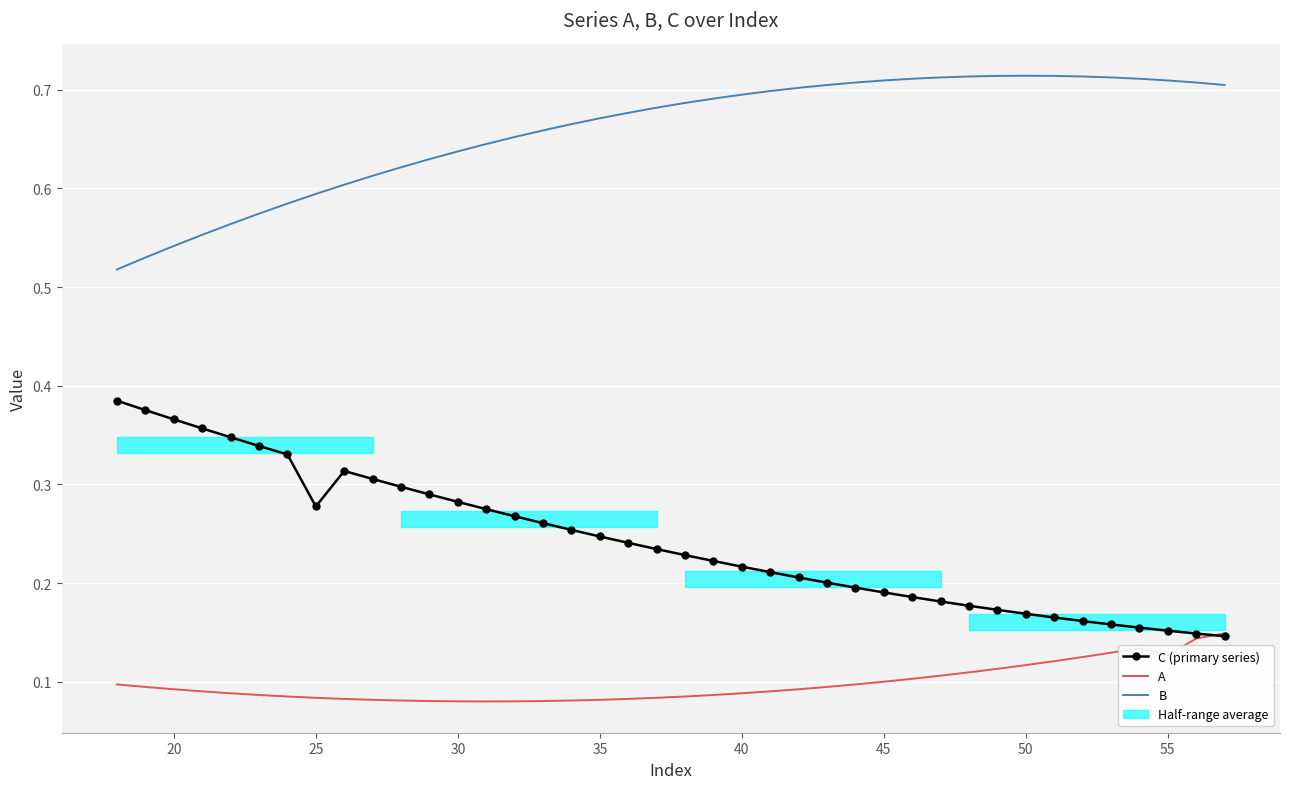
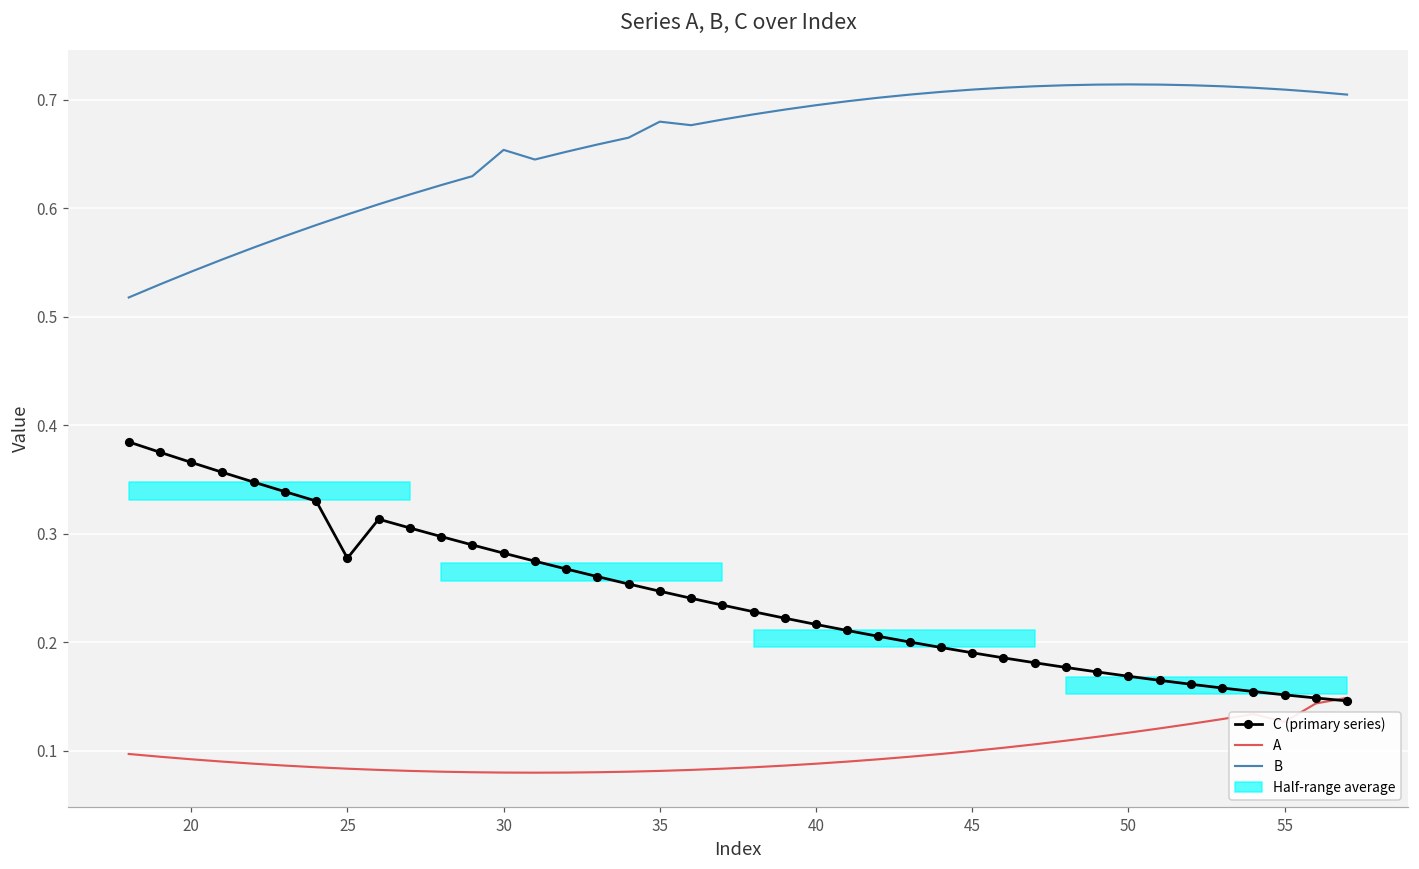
B, 30: 0.64 -> 0.65
B, 35: 0.67 -> 0.68
